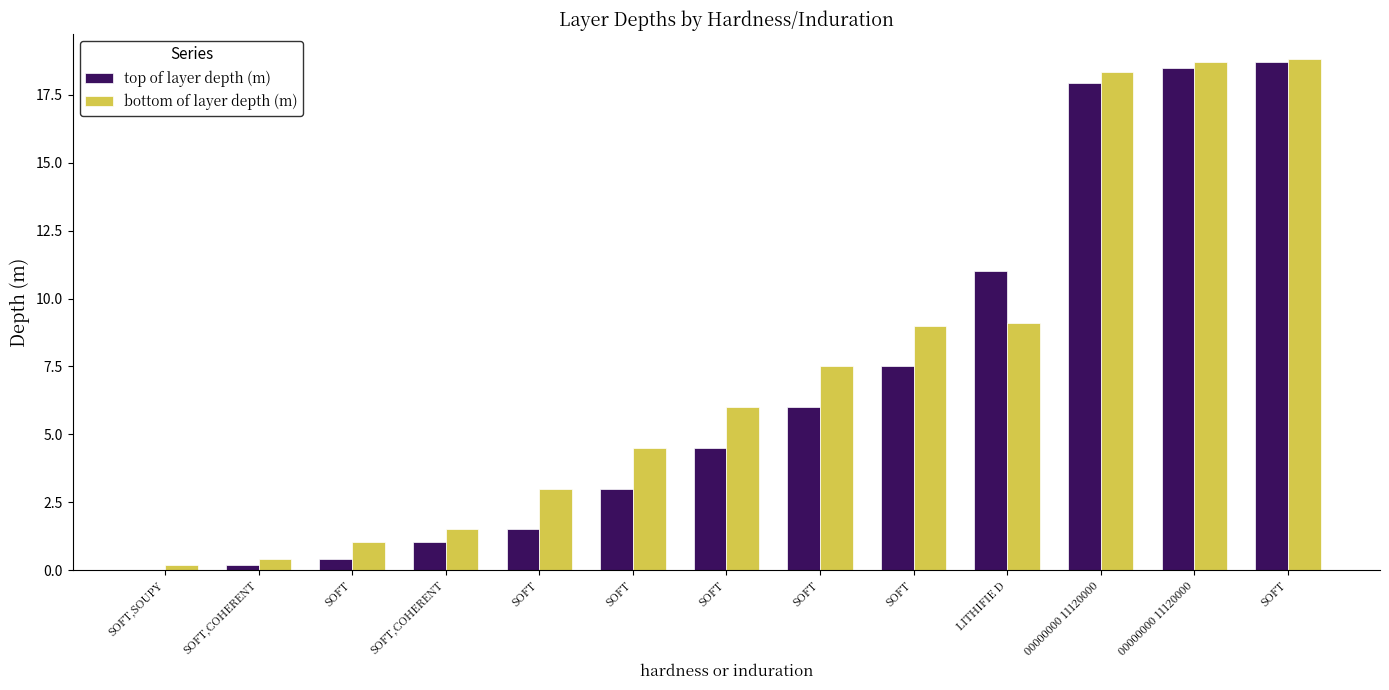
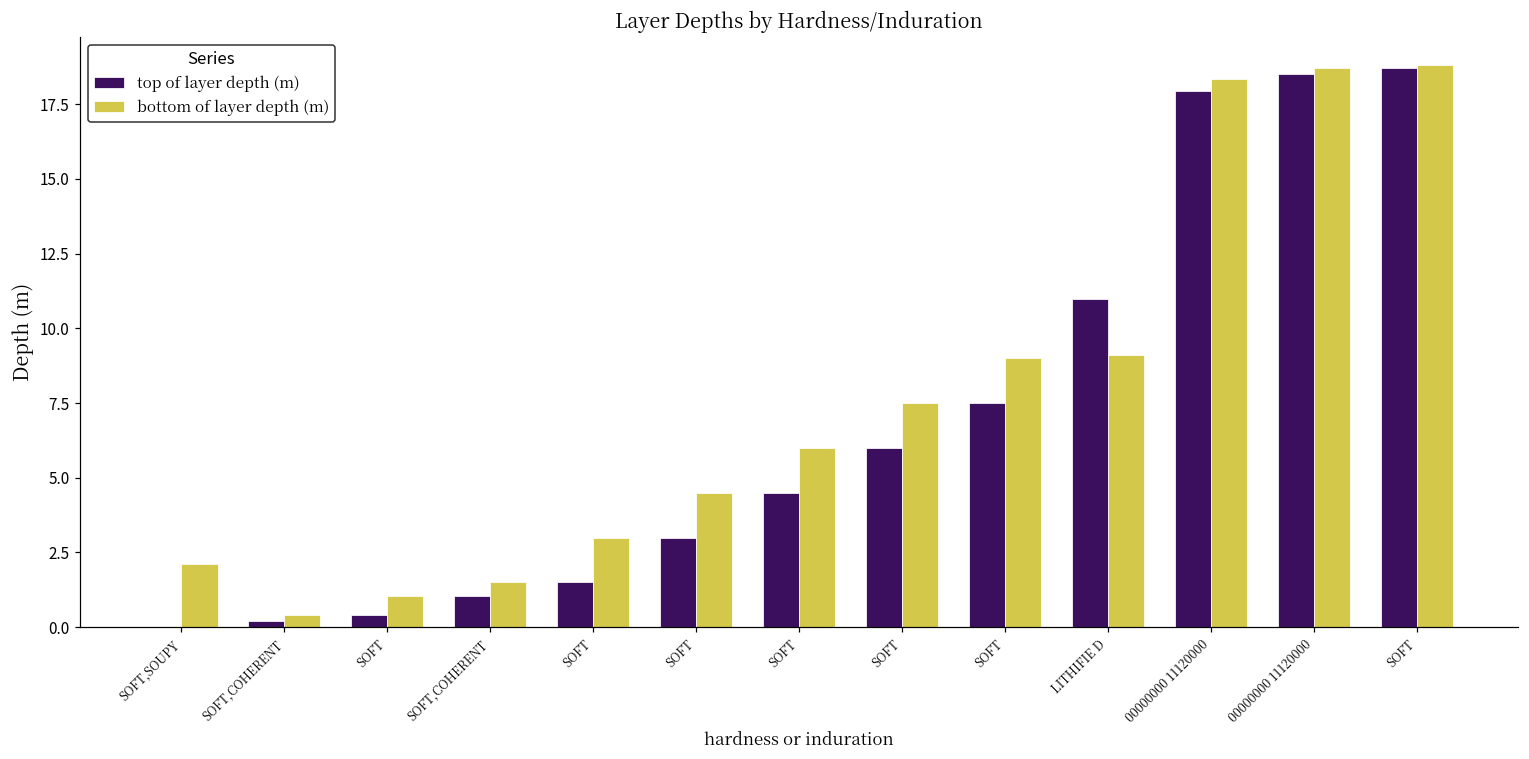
bottom of layer depth (m), SOFT,SOUPY: 0.2 -> 2.1
